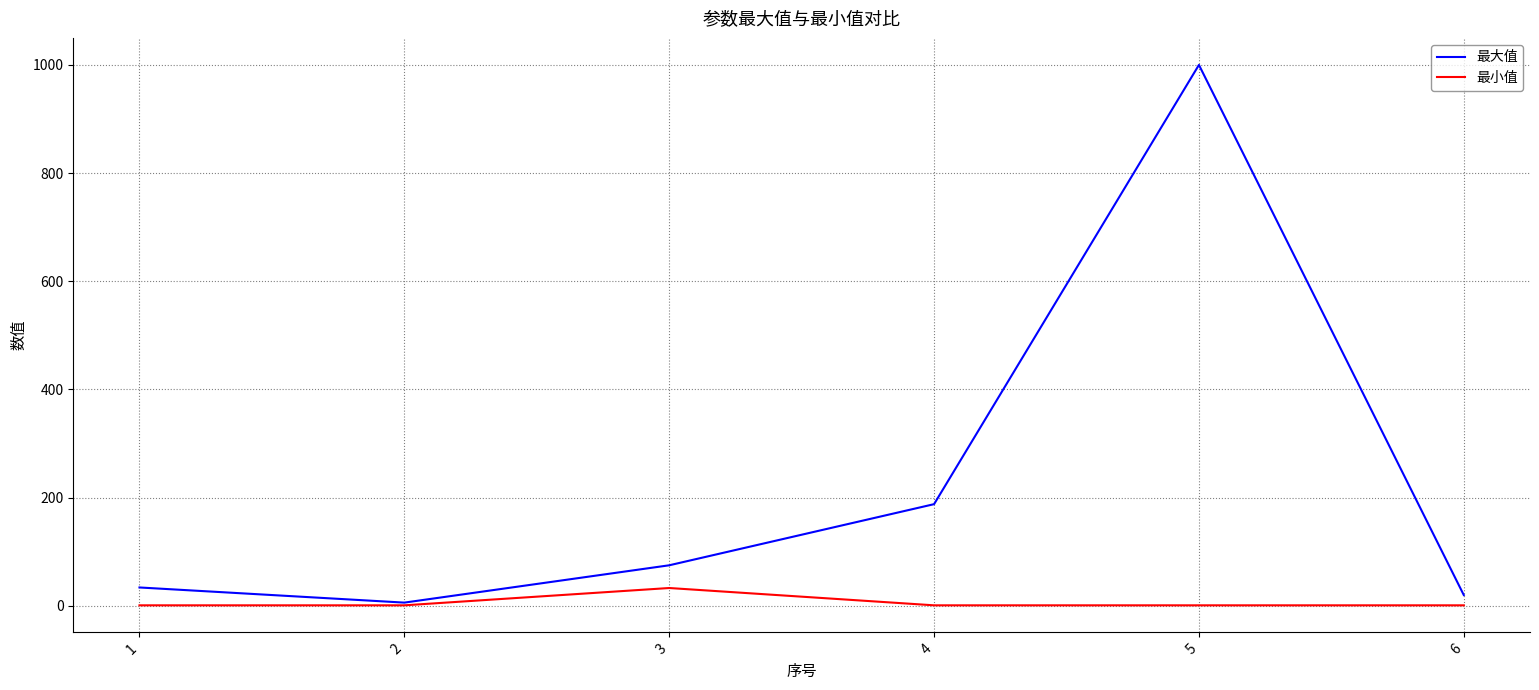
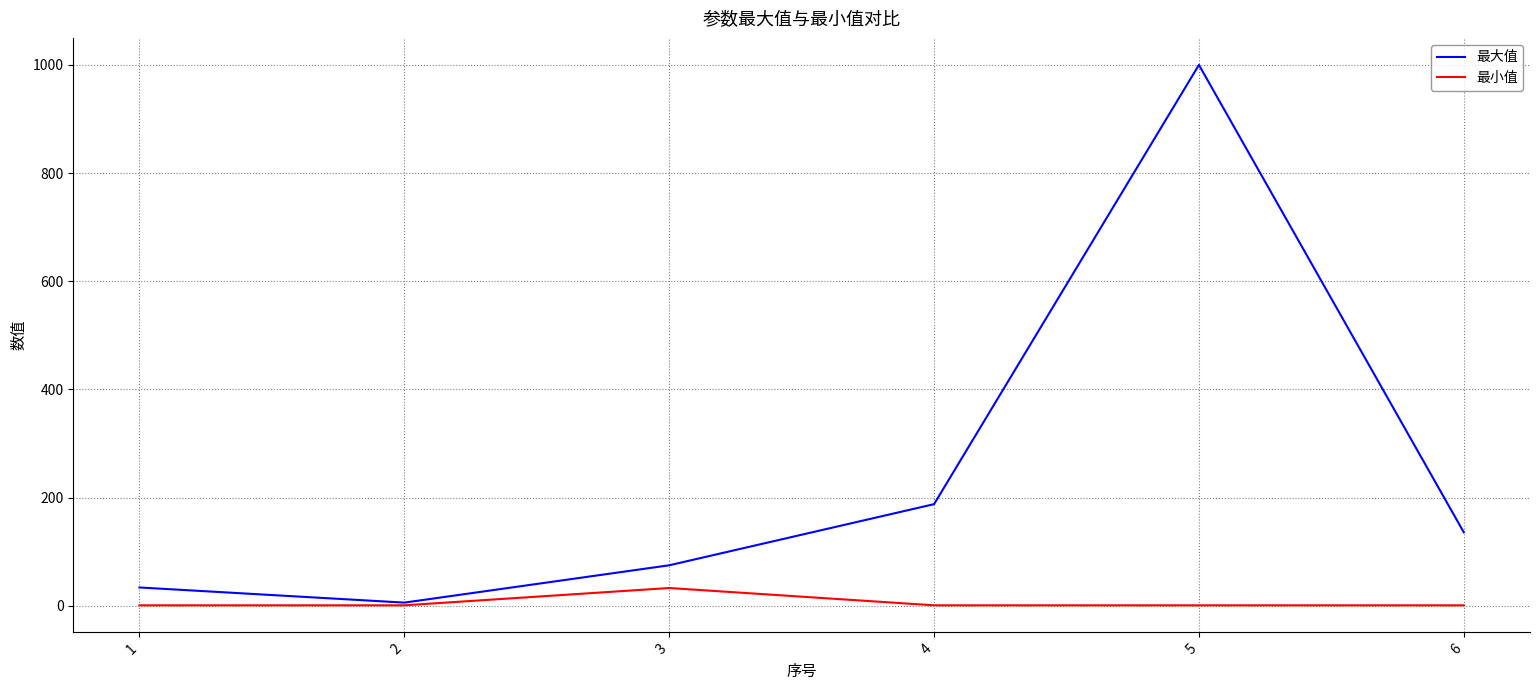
最大值, 6: 20 -> 140
